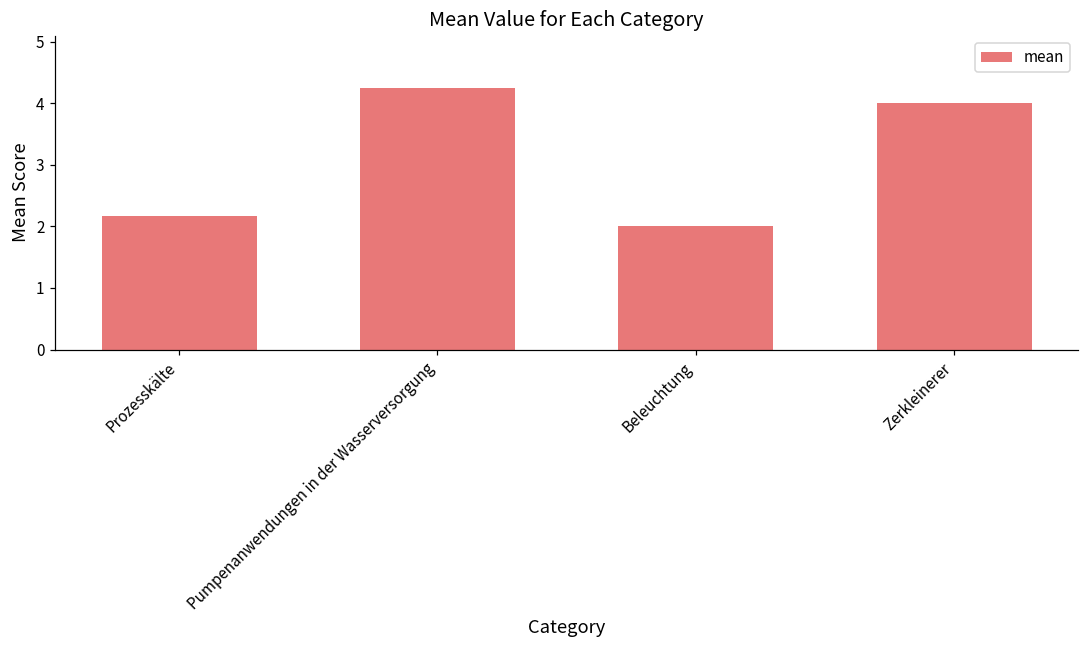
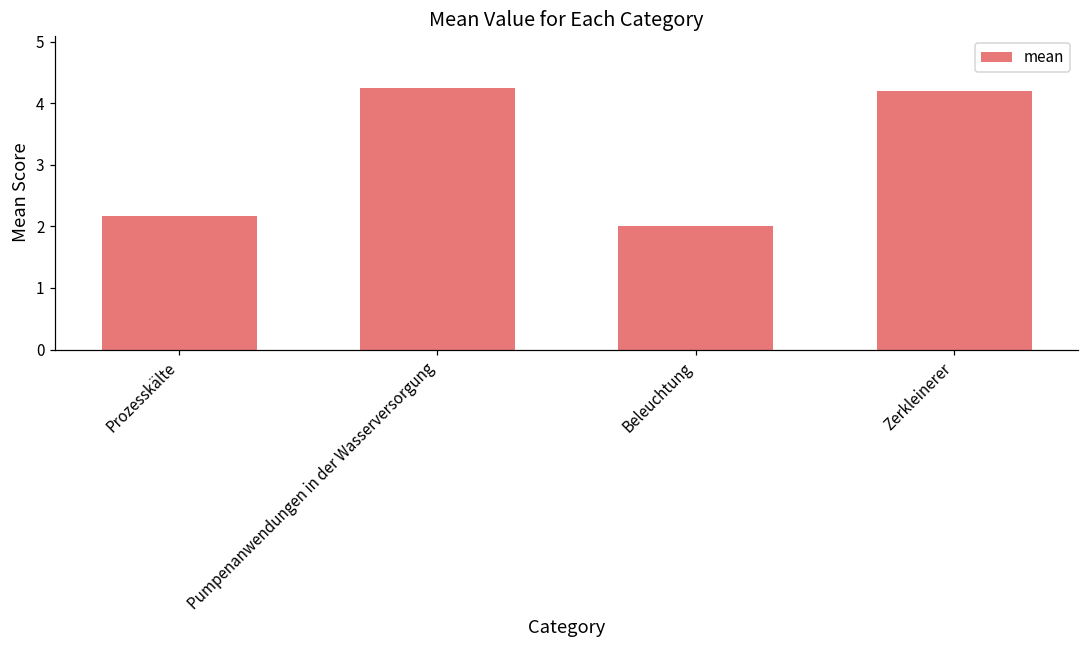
Zerkleinerer: 4.0 -> 4.2
